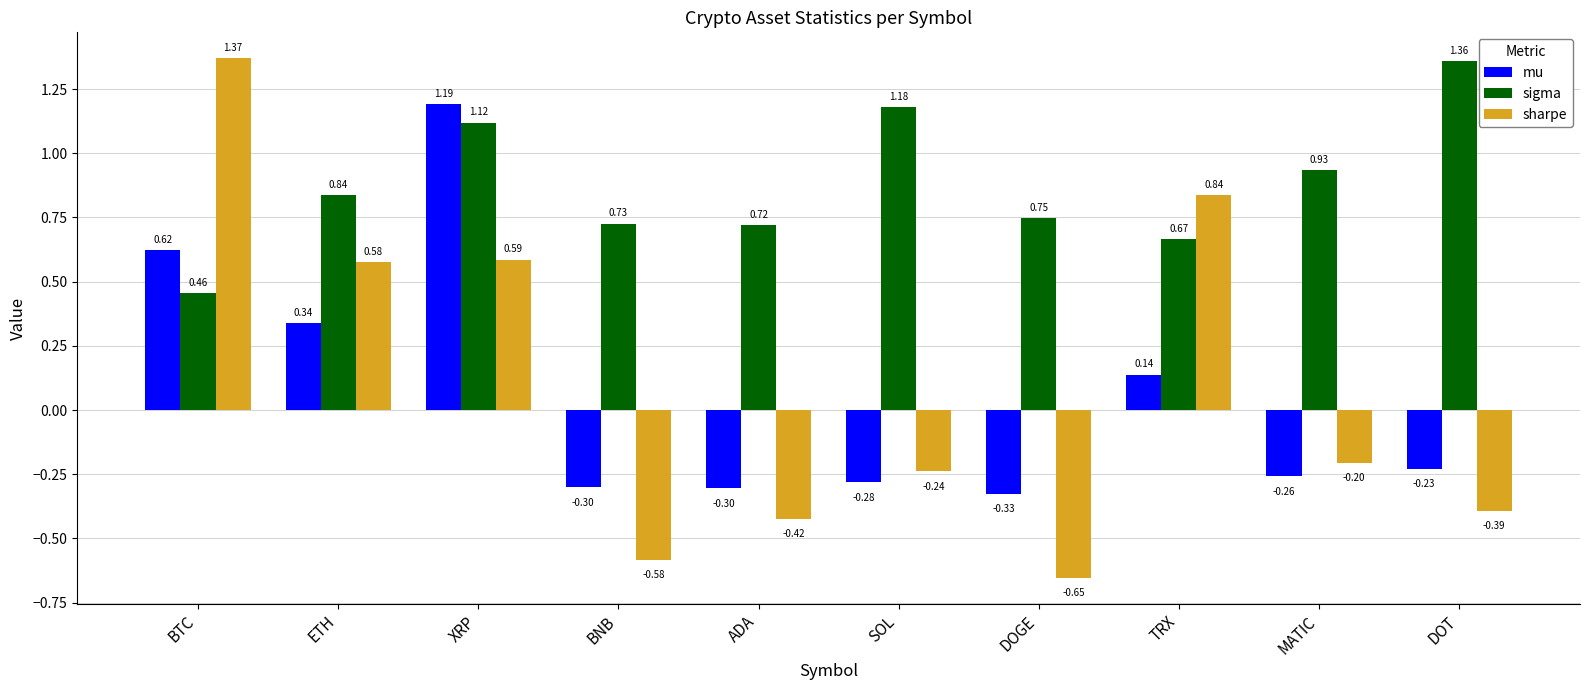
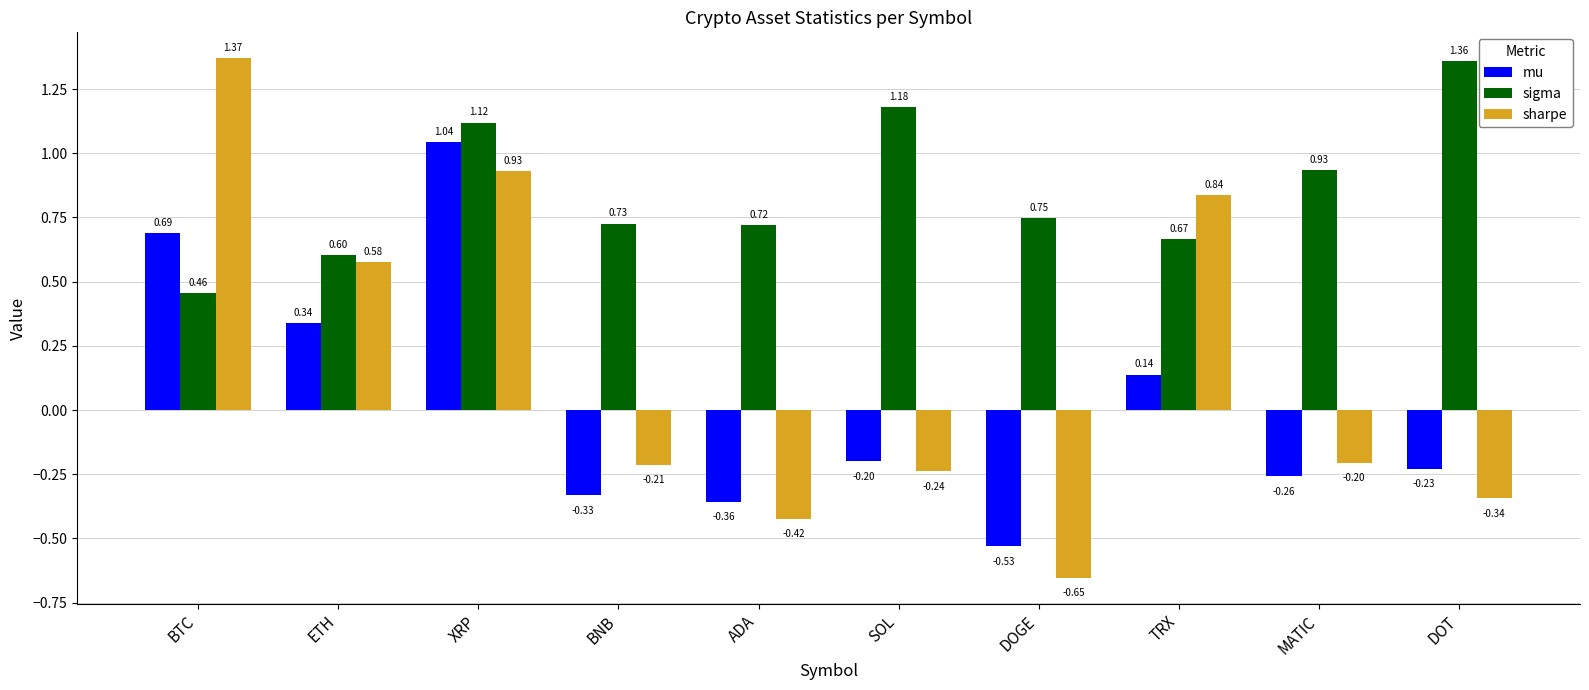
mu, BTC: 0.62 -> 0.69
sigma, ETH: 0.84 -> 0.60
mu, XRP: 1.19 -> 1.04
sharpe, XRP: 0.59 -> 0.93
mu, BNB: -0.30 -> -0.33
sharpe, BNB: -0.58 -> -0.21
mu, ADA: -0.30 -> -0.36
mu, SOL: -0.28 -> -0.20
mu, DOGE: -0.33 -> -0.53
sharpe, DOT: -0.39 -> -0.34
